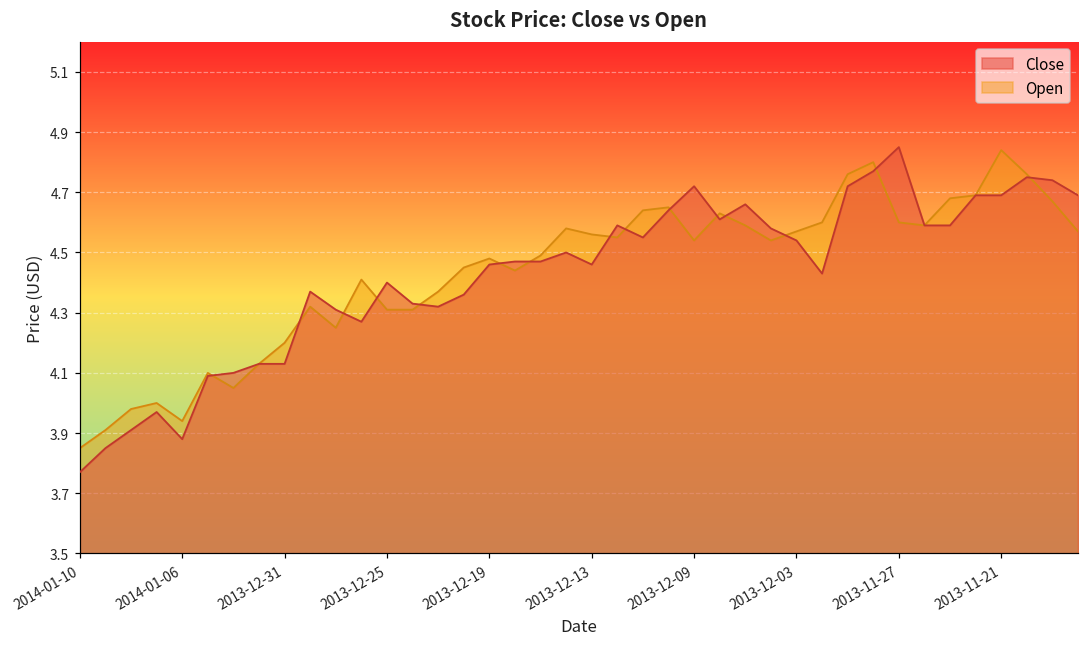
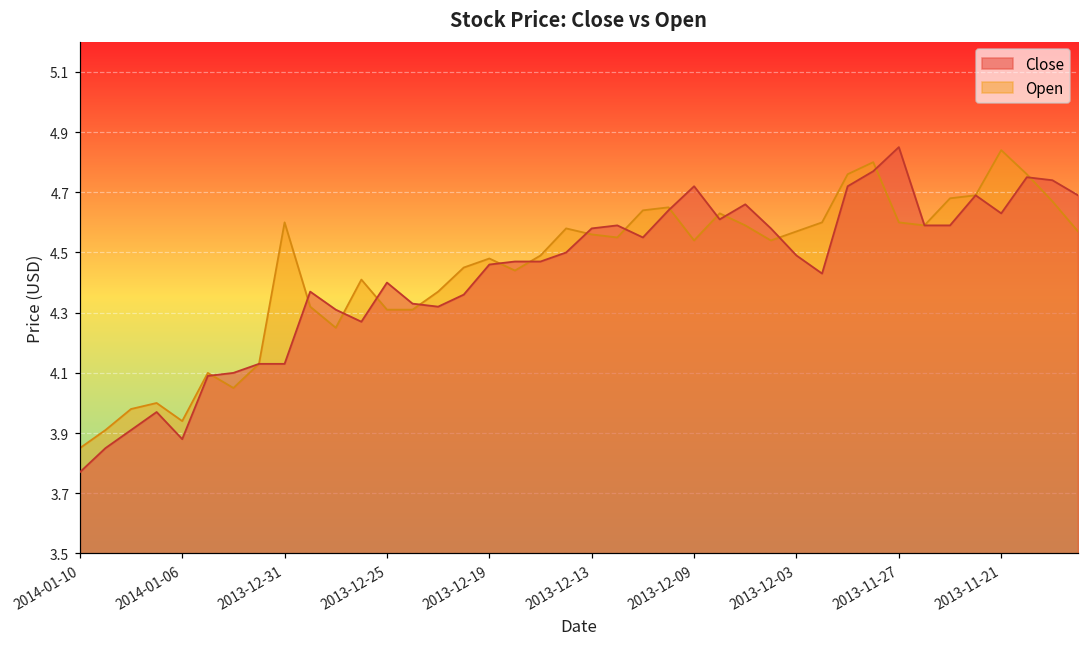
Open, 2013-12-31: 4.2 -> 4.6
Close, 2013-12-13: 4.46 -> 4.58
Close, 2013-12-03: 4.54 -> 4.49
Close, 2013-11-21: 4.69 -> 4.63
